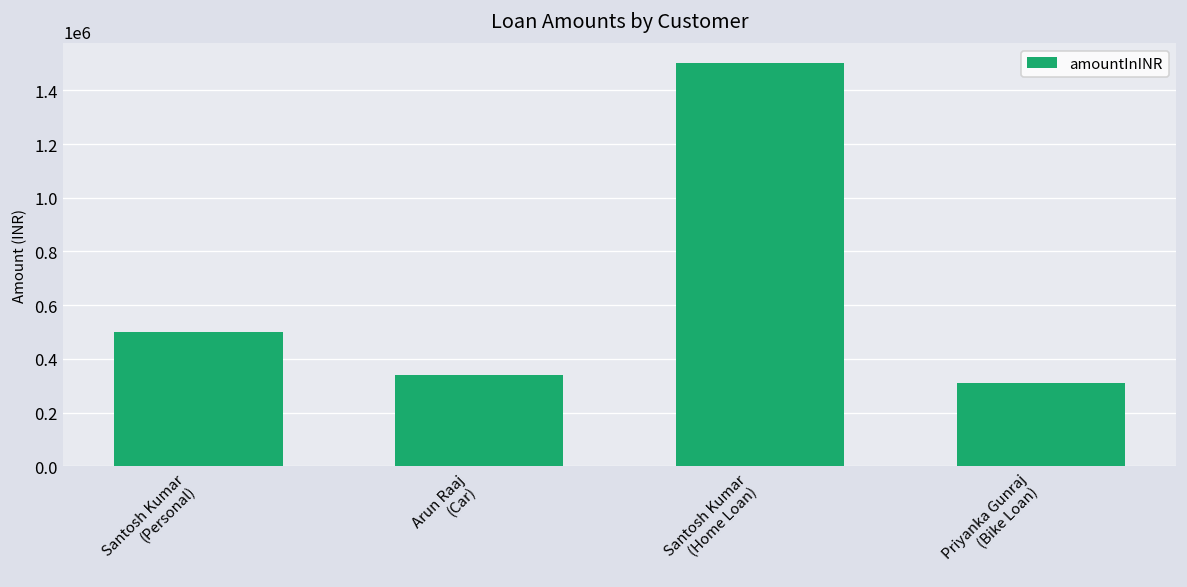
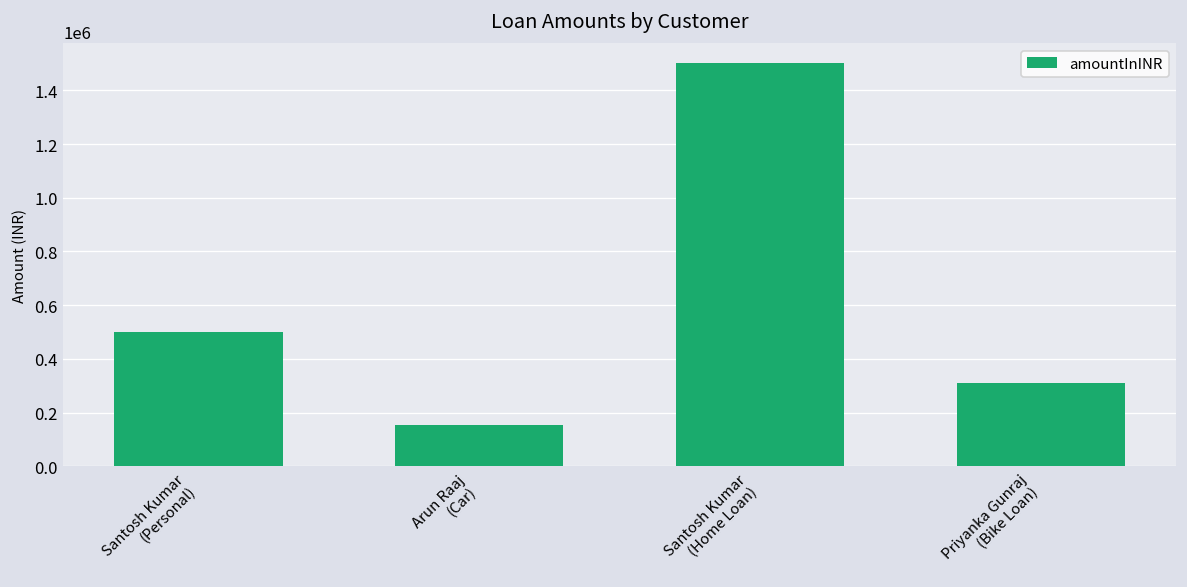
Arun Raaj (Car): 340000 -> 150000
